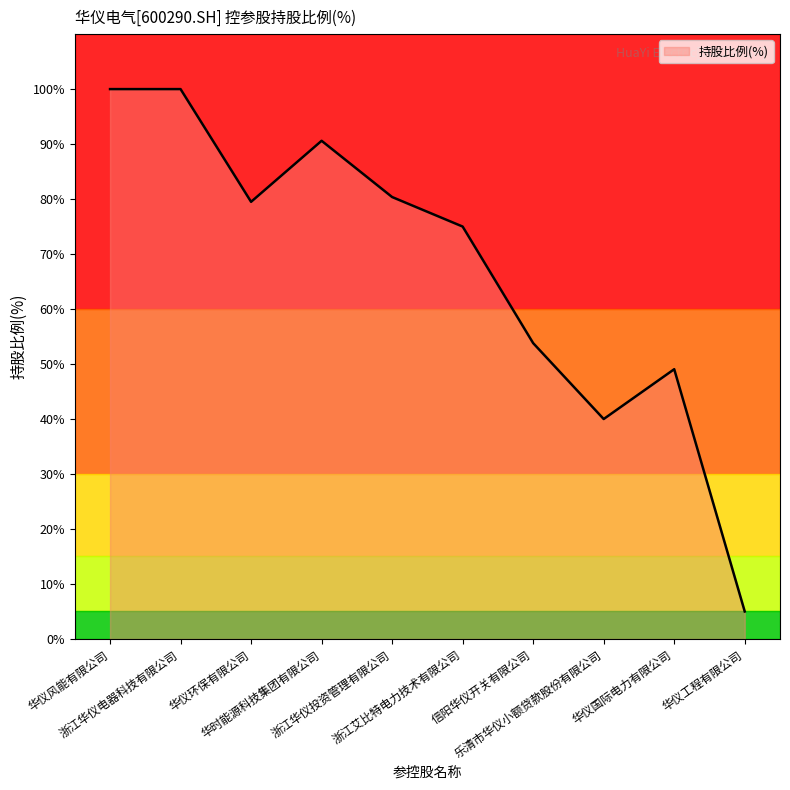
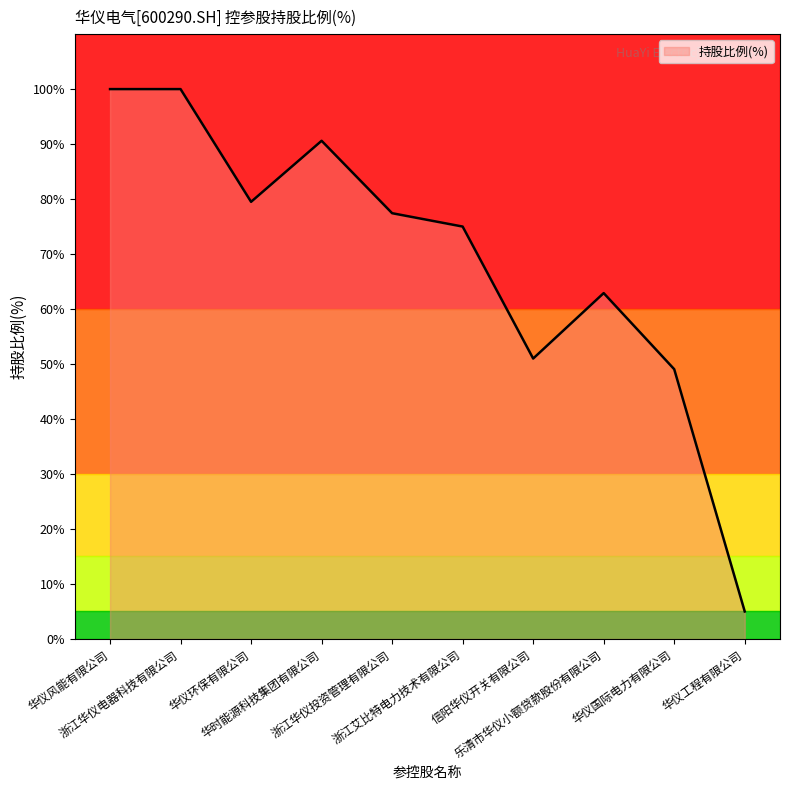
浙江华仪投资管理有限公司: 80% -> 77%
信阳华仪开关有限公司: 54% -> 51%
乐清市华仪小额贷款股份有限公司: 40% -> 63%
